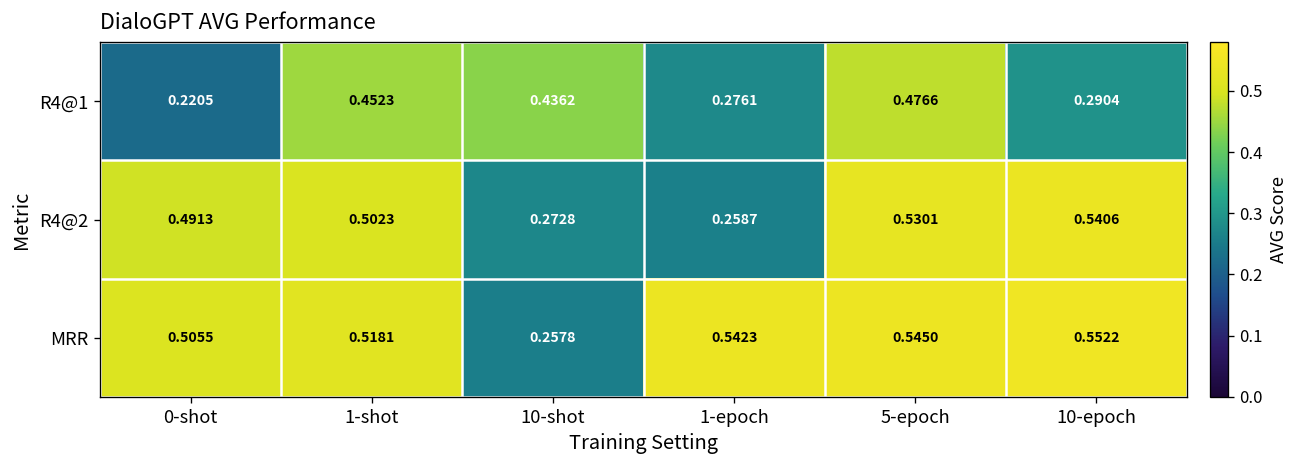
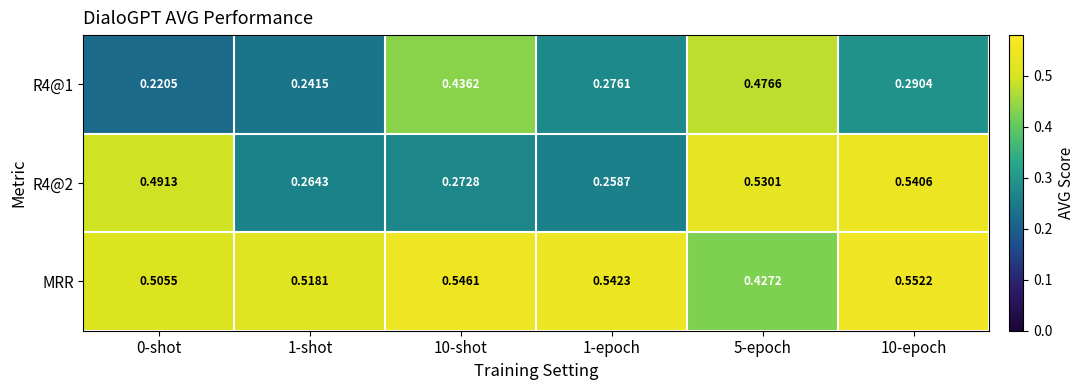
R4@1, 1-shot: 0.4523 -> 0.2415
R4@2, 1-shot: 0.5023 -> 0.2643
MRR, 10-shot: 0.2578 -> 0.5461
MRR, 5-epoch: 0.5450 -> 0.4272
